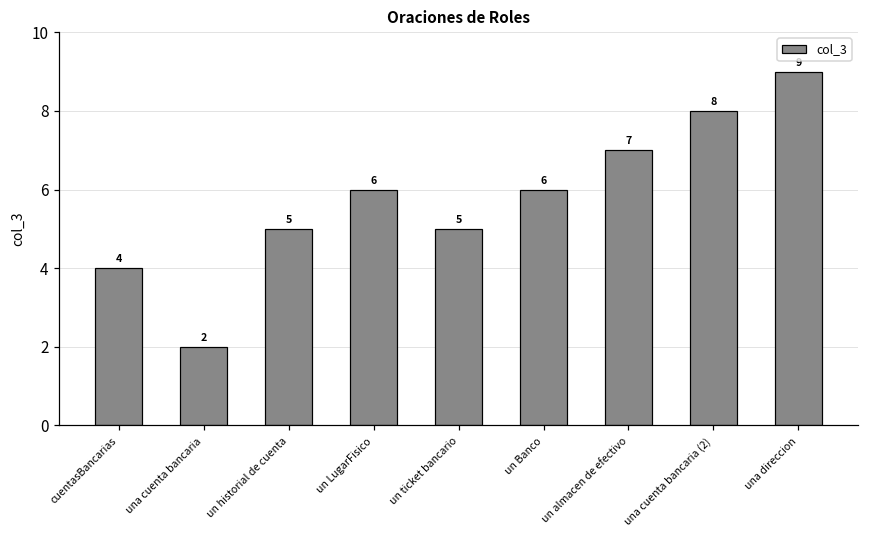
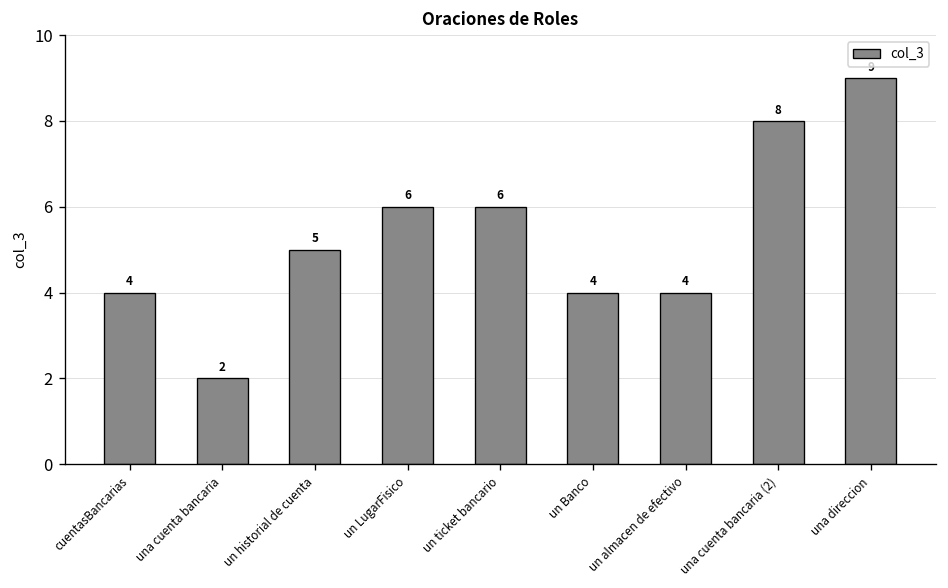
un ticket bancario: 5 -> 6
un Banco: 6 -> 4
un almacen de efectivo: 7 -> 4
